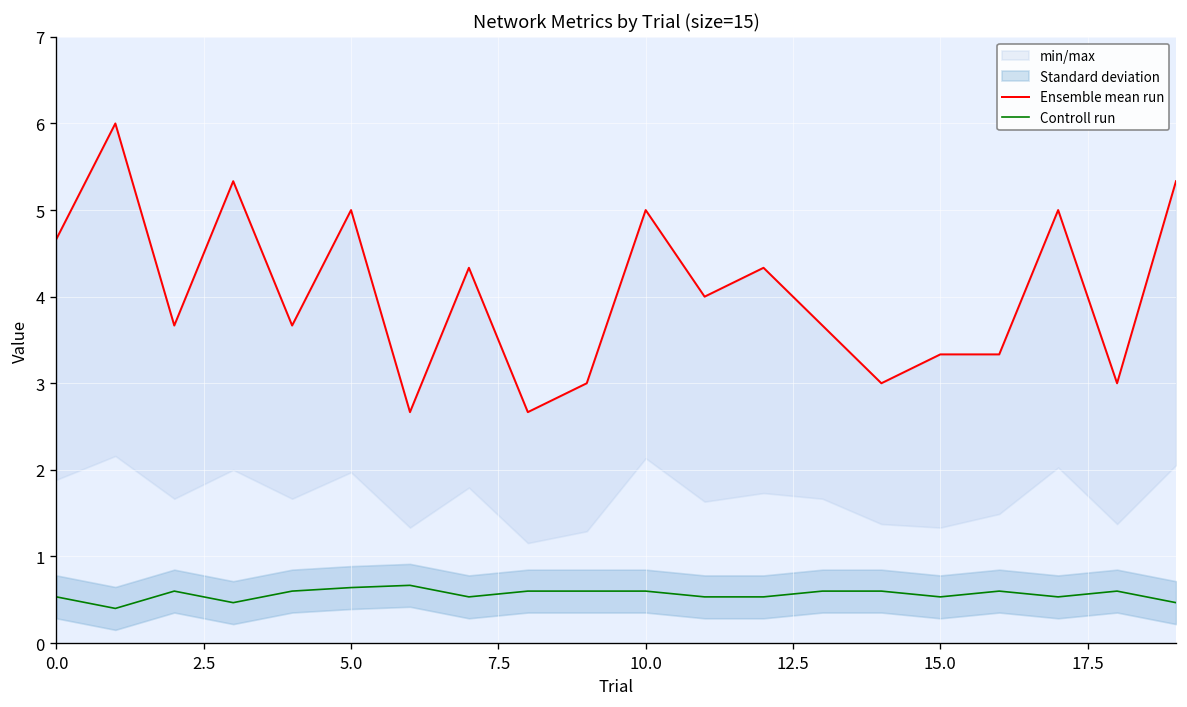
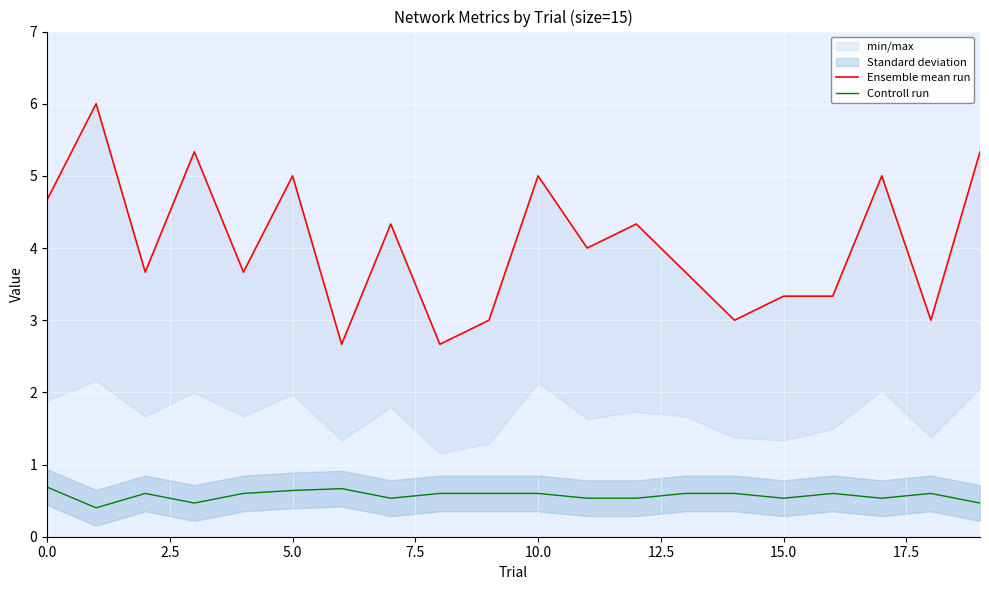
Controll run, 0.0: 0.5 -> 0.7
